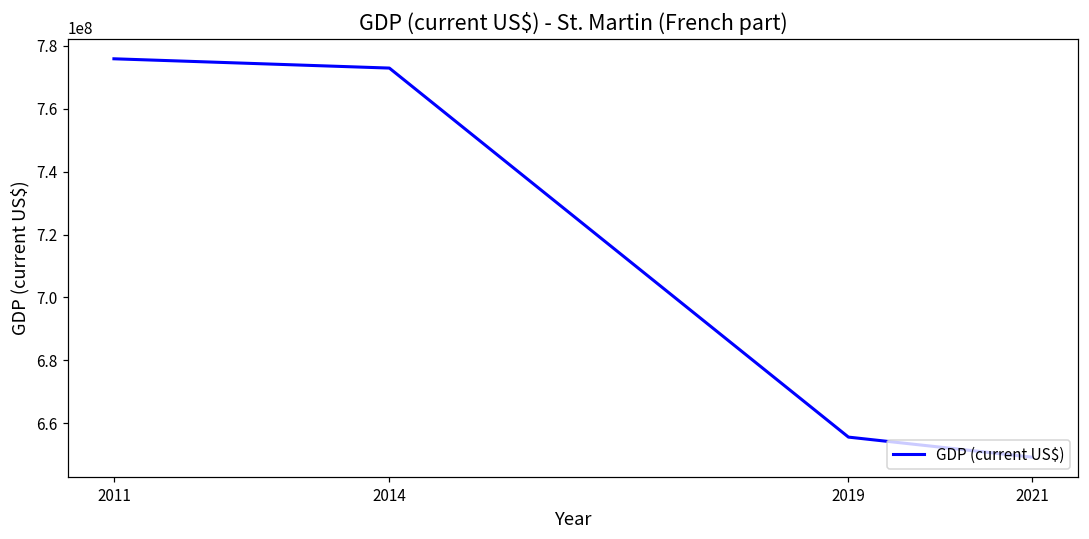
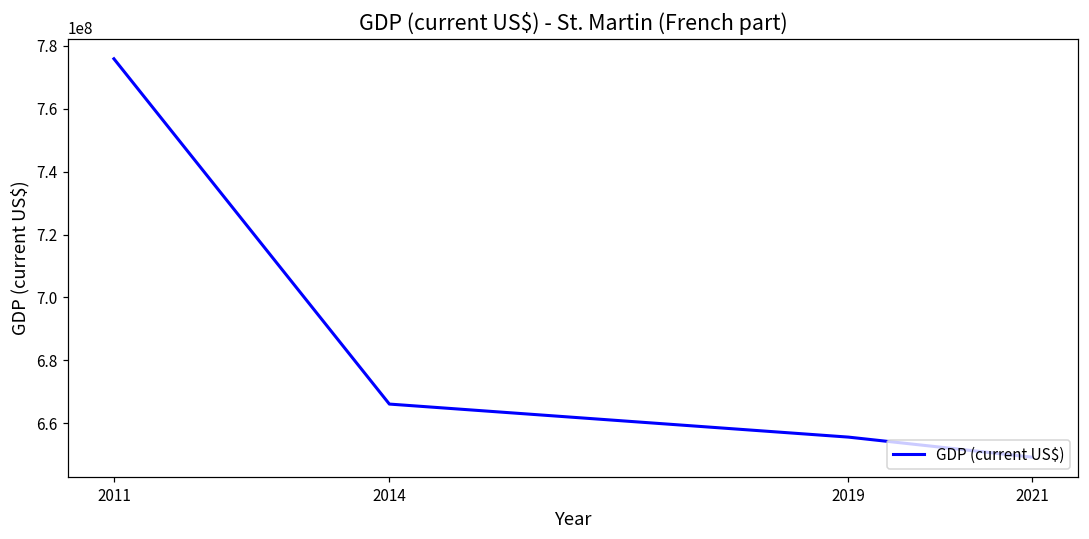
2014: 773000000 -> 666000000
